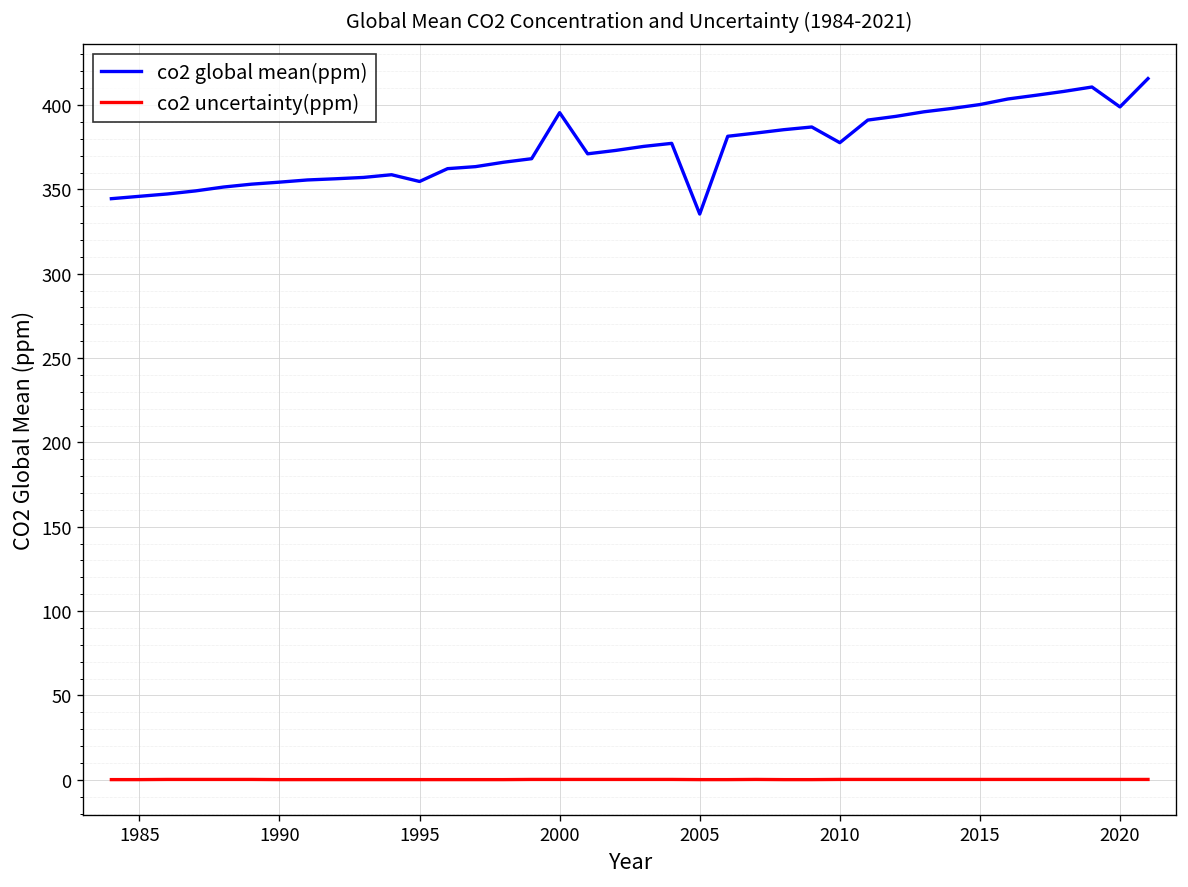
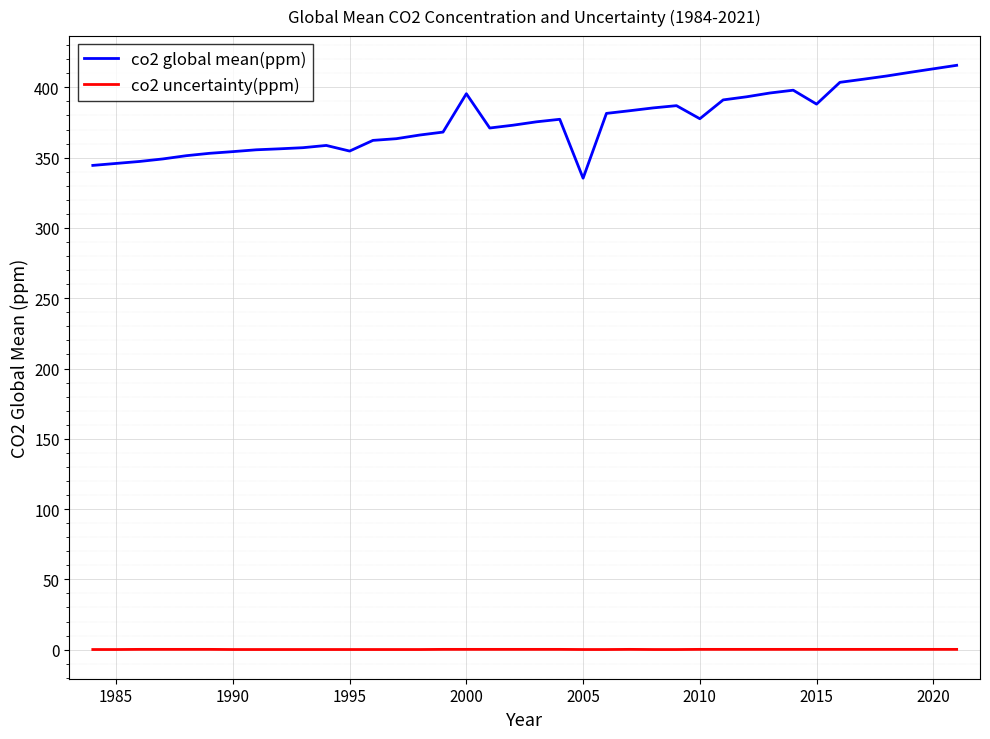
co2 global mean(ppm), 2015: 400 -> 388
co2 global mean(ppm), 2020: 399 -> 413
